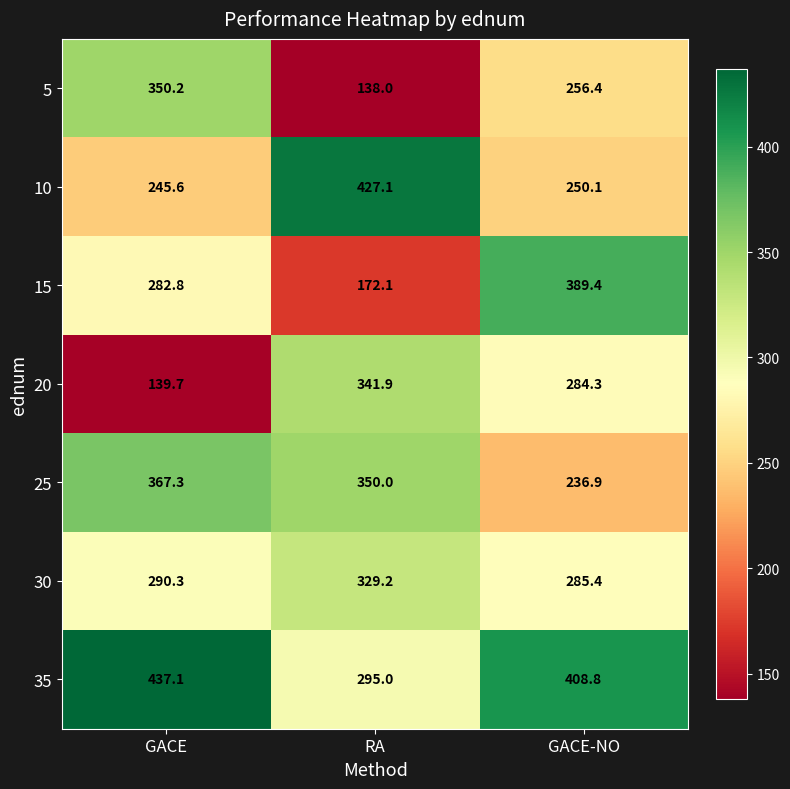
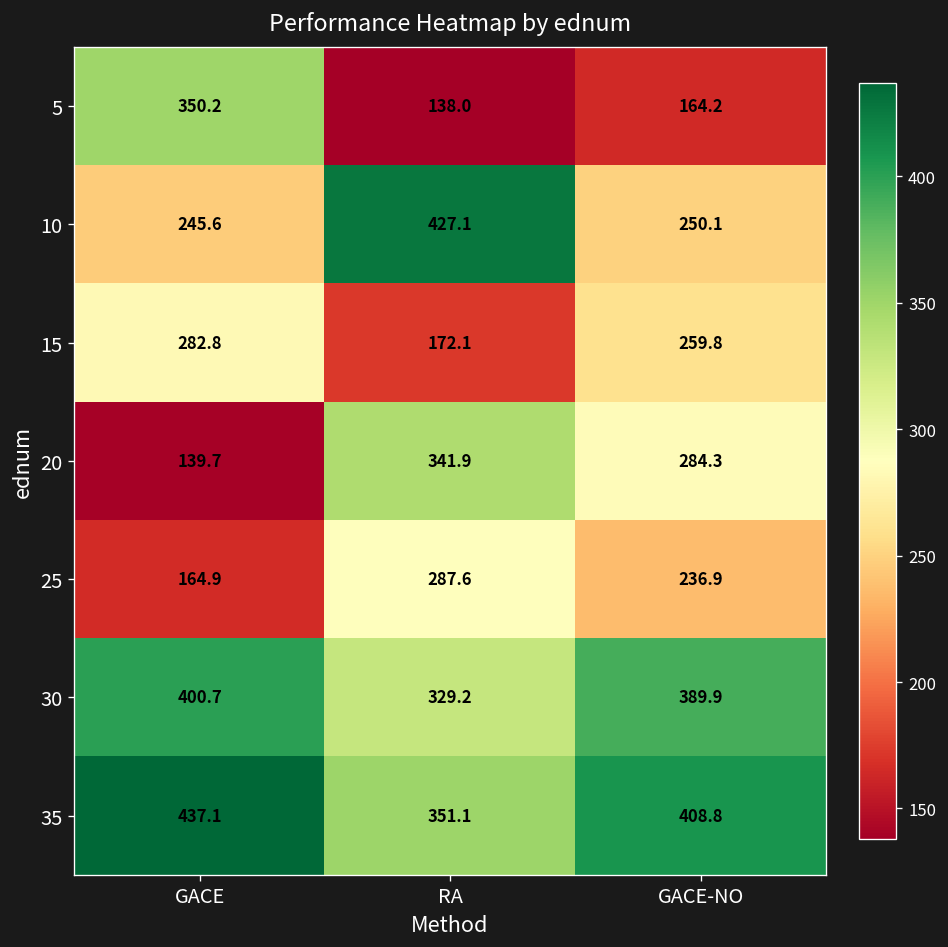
5, GACE-NO: 256.4 -> 164.2
15, GACE-NO: 389.4 -> 259.8
25, GACE: 367.3 -> 164.9
25, RA: 350.0 -> 287.6
30, GACE: 290.3 -> 400.7
30, GACE-NO: 285.4 -> 389.9
35, RA: 295.0 -> 351.1
